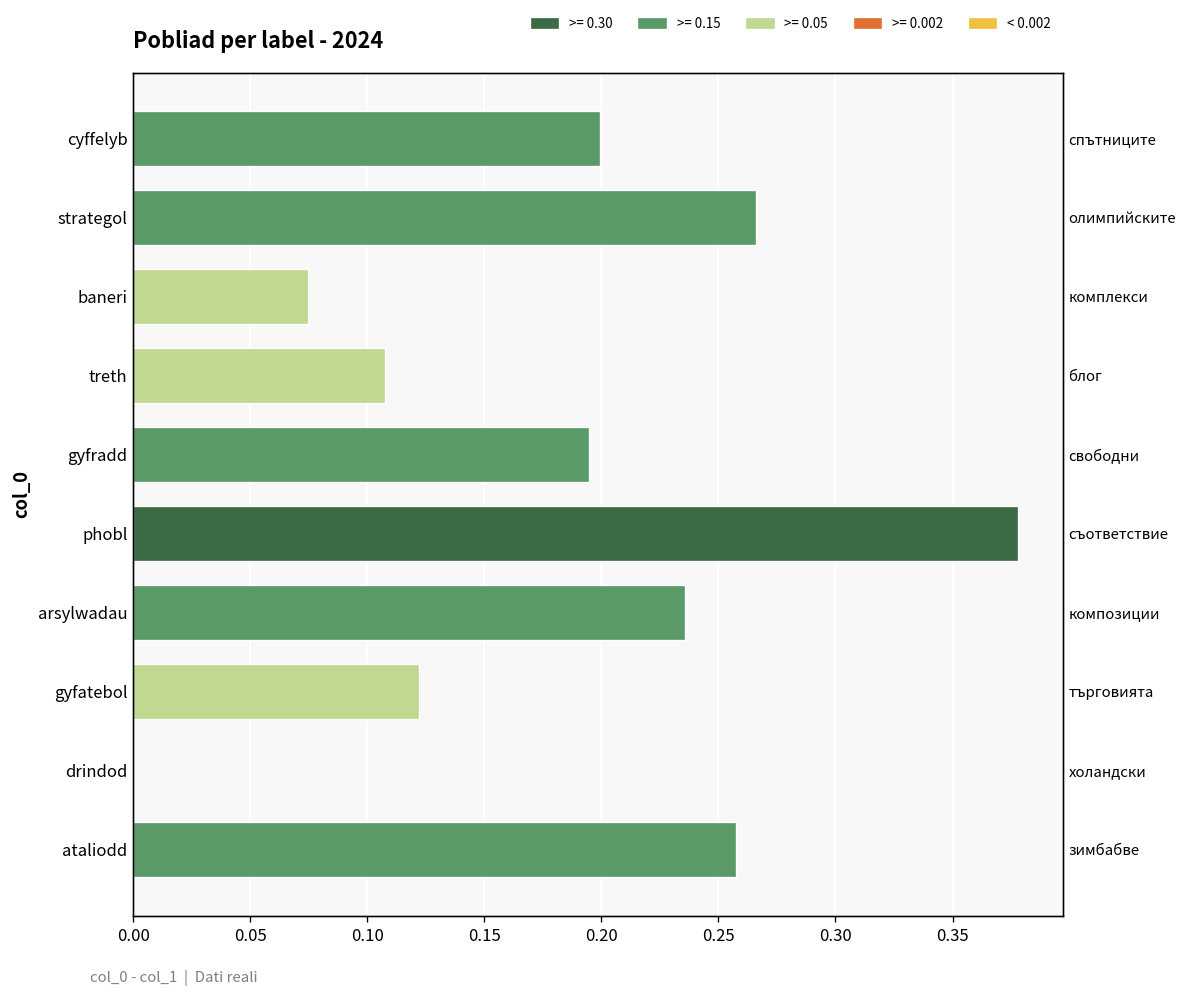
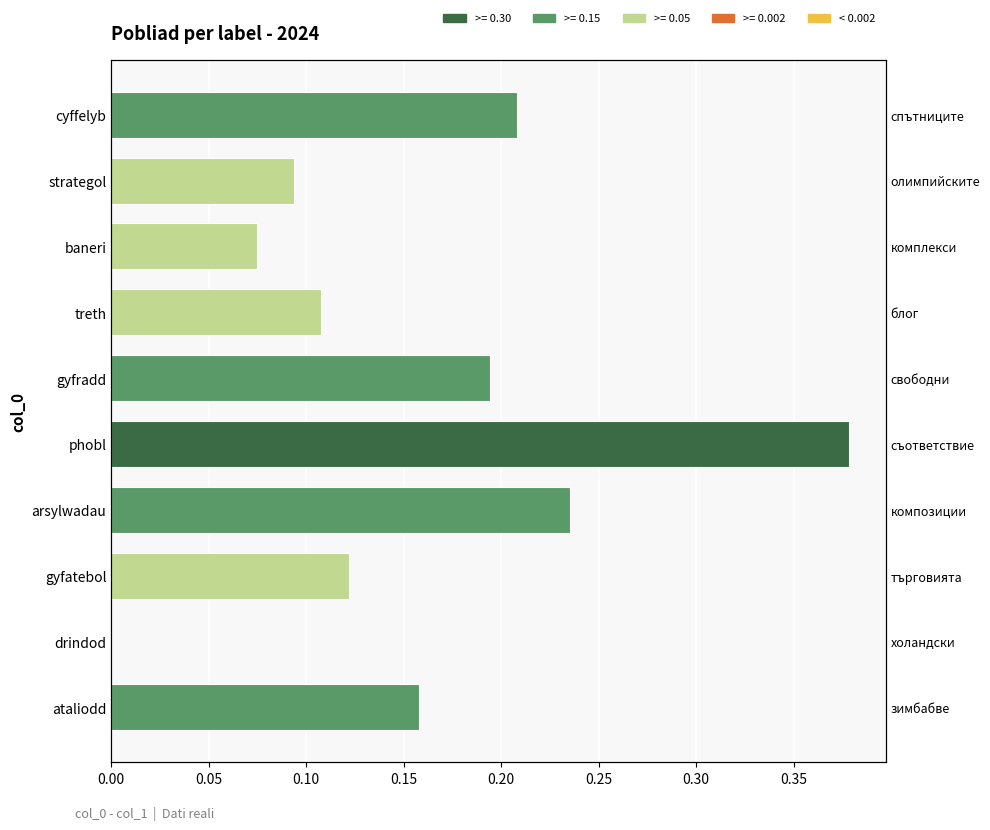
cyffelyb: 0.199 -> 0.208
strategol: 0.266 -> 0.094
ataliodd: 0.257 -> 0.158
